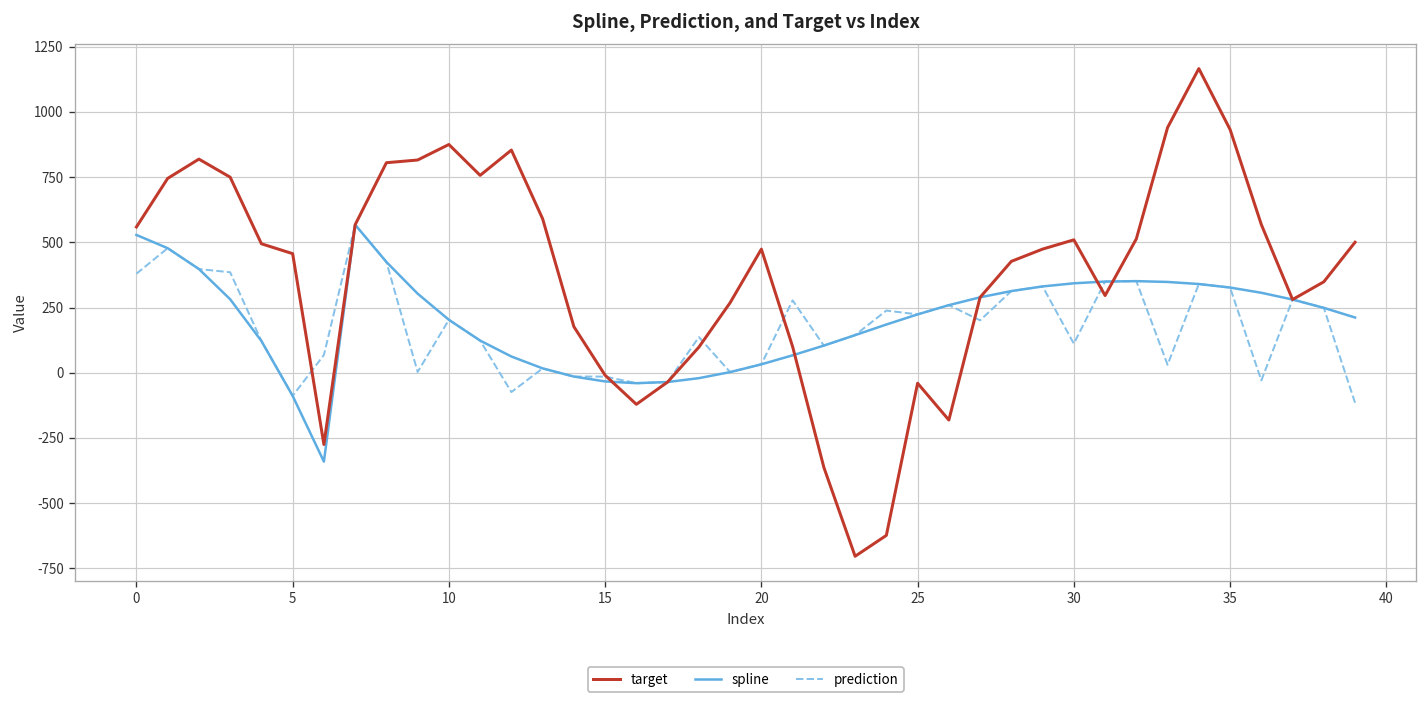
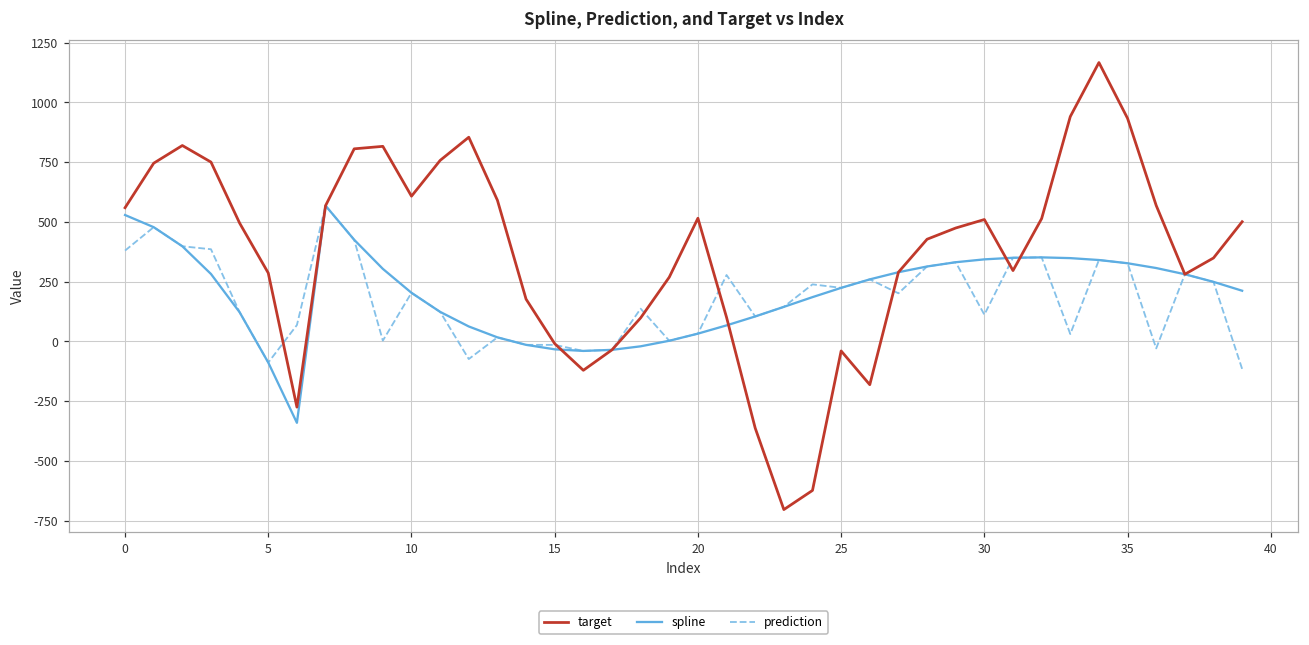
target, 5: 460 -> 290
target, 10: 880 -> 610
target, 20: 470 -> 520
